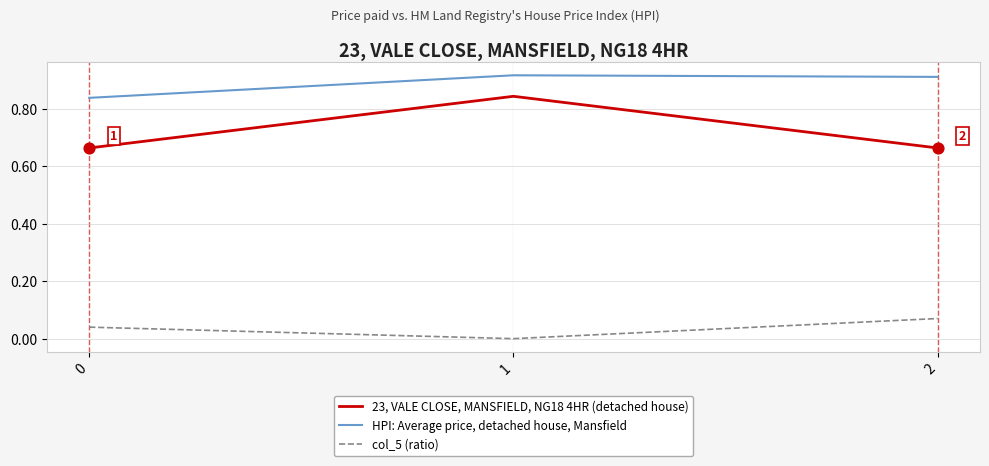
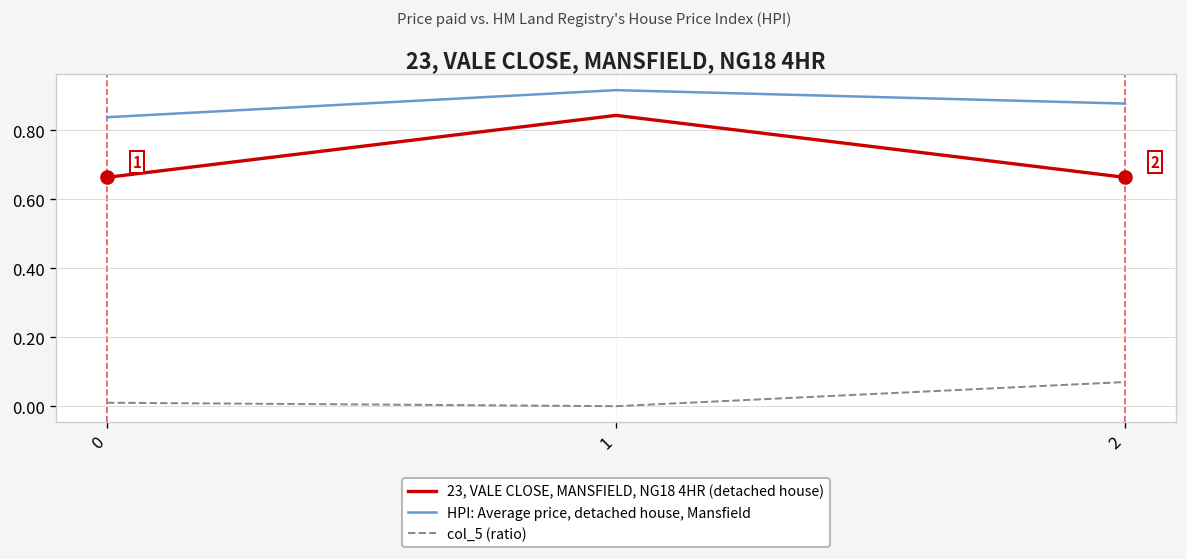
col_5 (ratio), 0: 0.04 -> 0.01
HPI: Average price, detached house, Mansfield, 2: 0.91 -> 0.88
